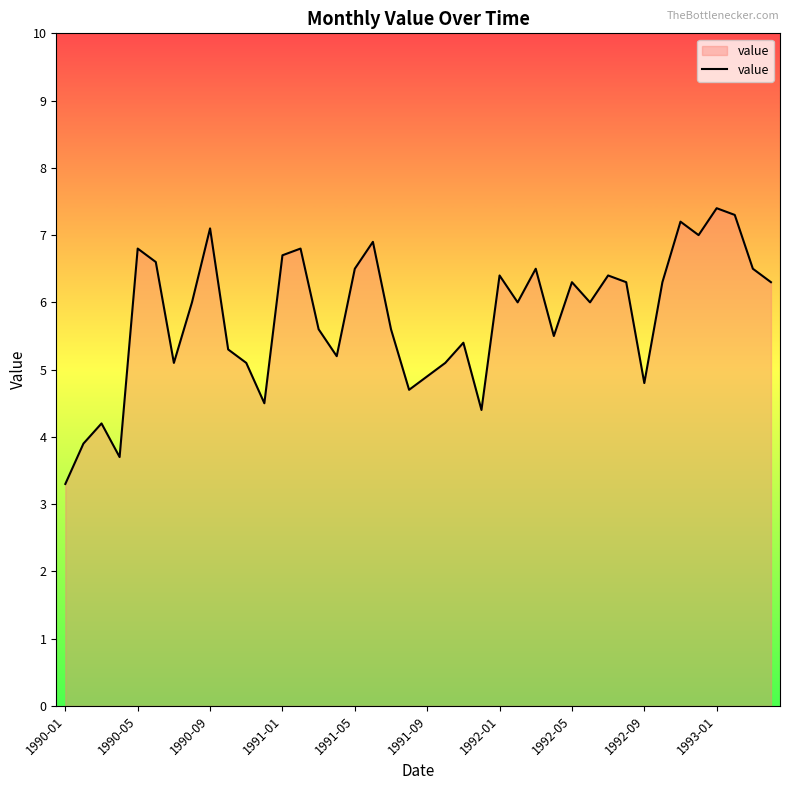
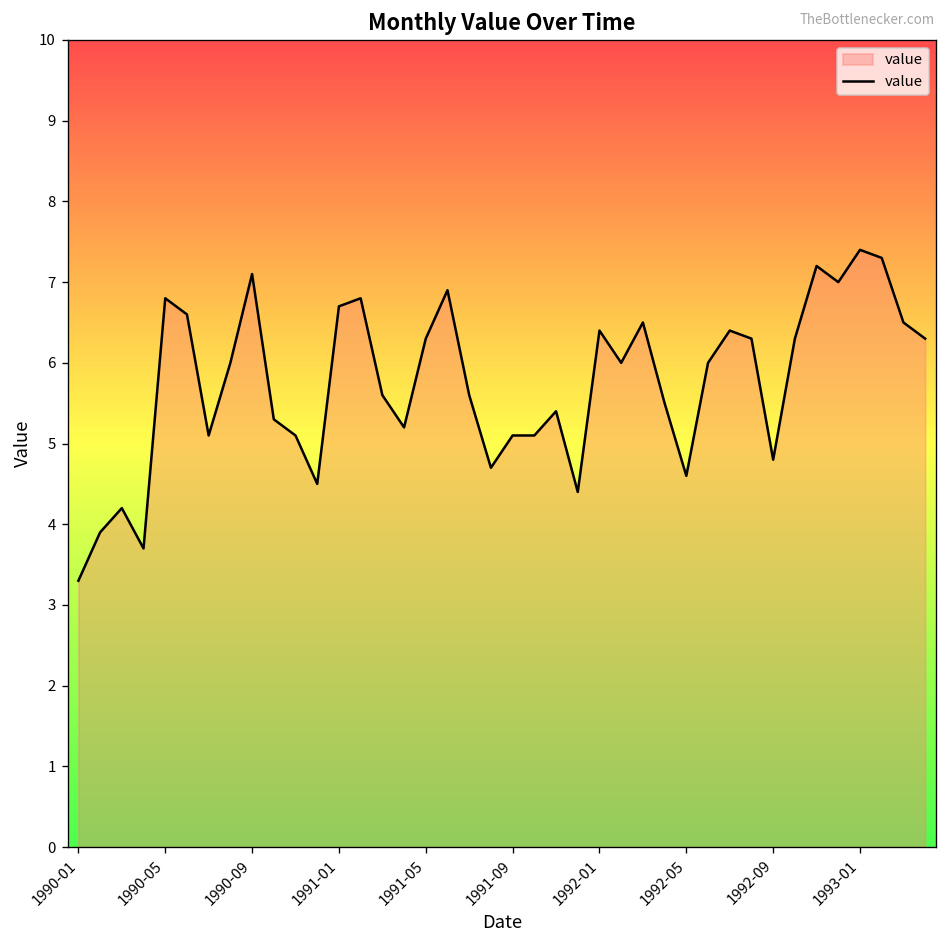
1991-05: 6.5 -> 6.3
1991-09: 4.9 -> 5.1
1992-05: 6.3 -> 4.6
